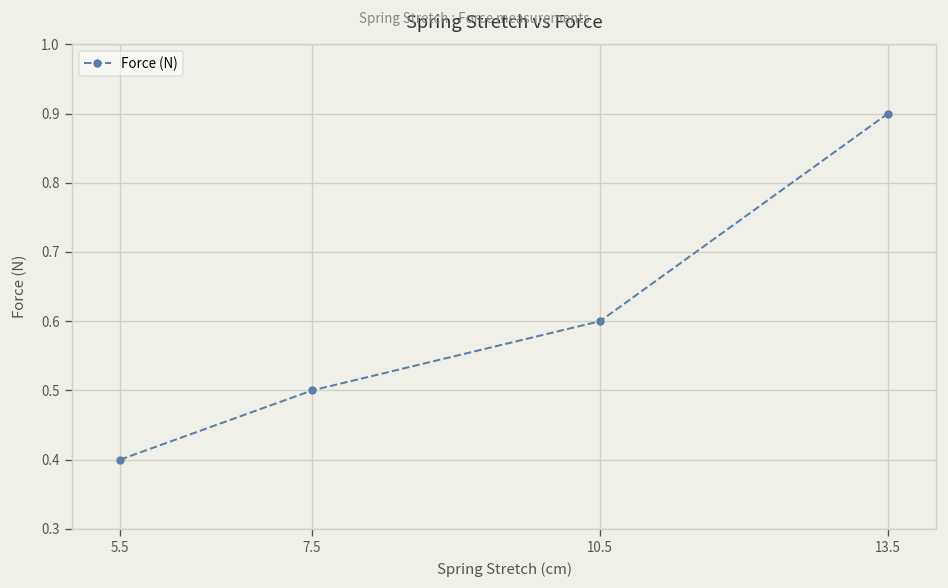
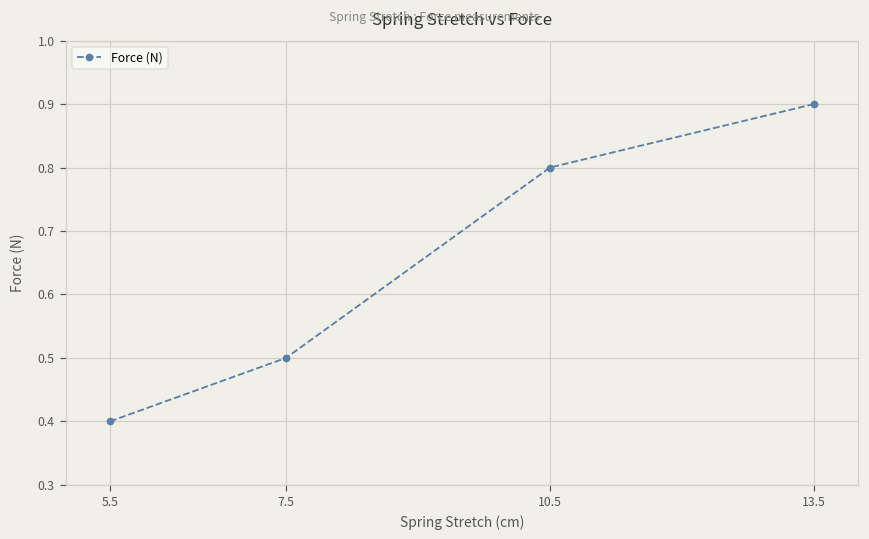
10.5: 0.6 -> 0.8
